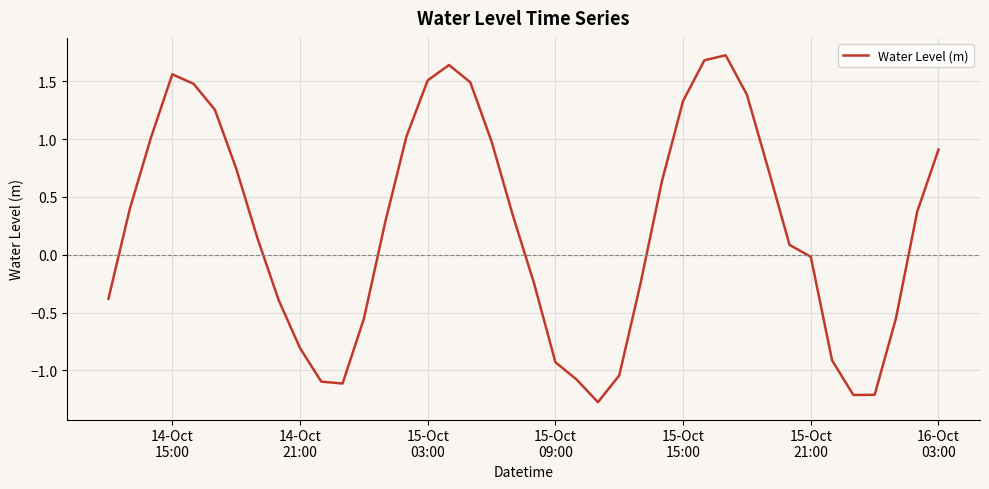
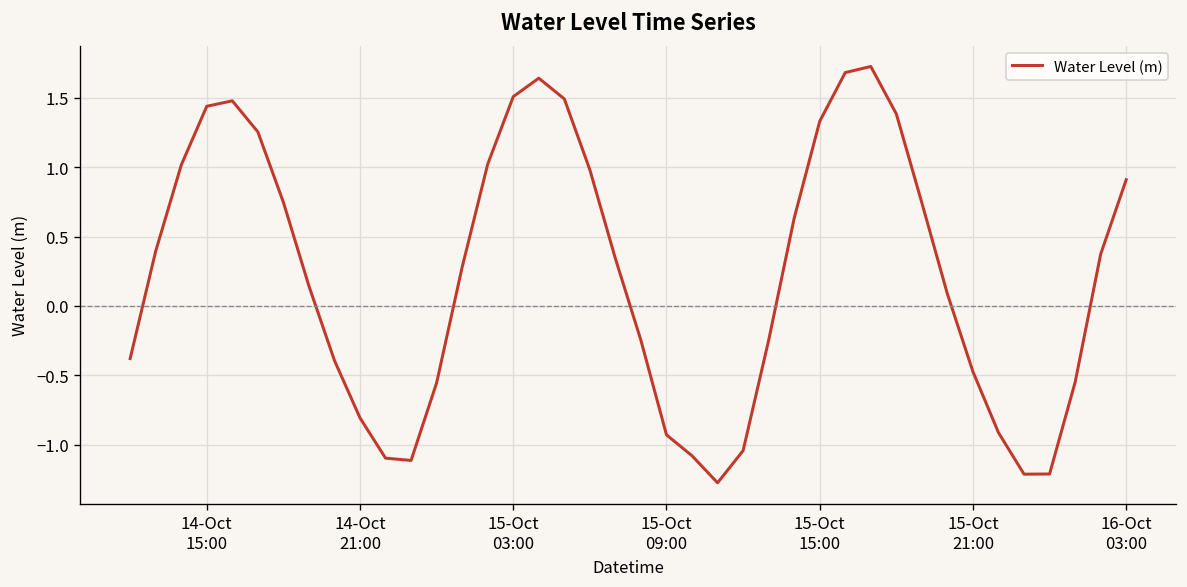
14-Oct 15:00: 1.56 -> 1.44
15-Oct 21:00: -0.02 -> -0.47
